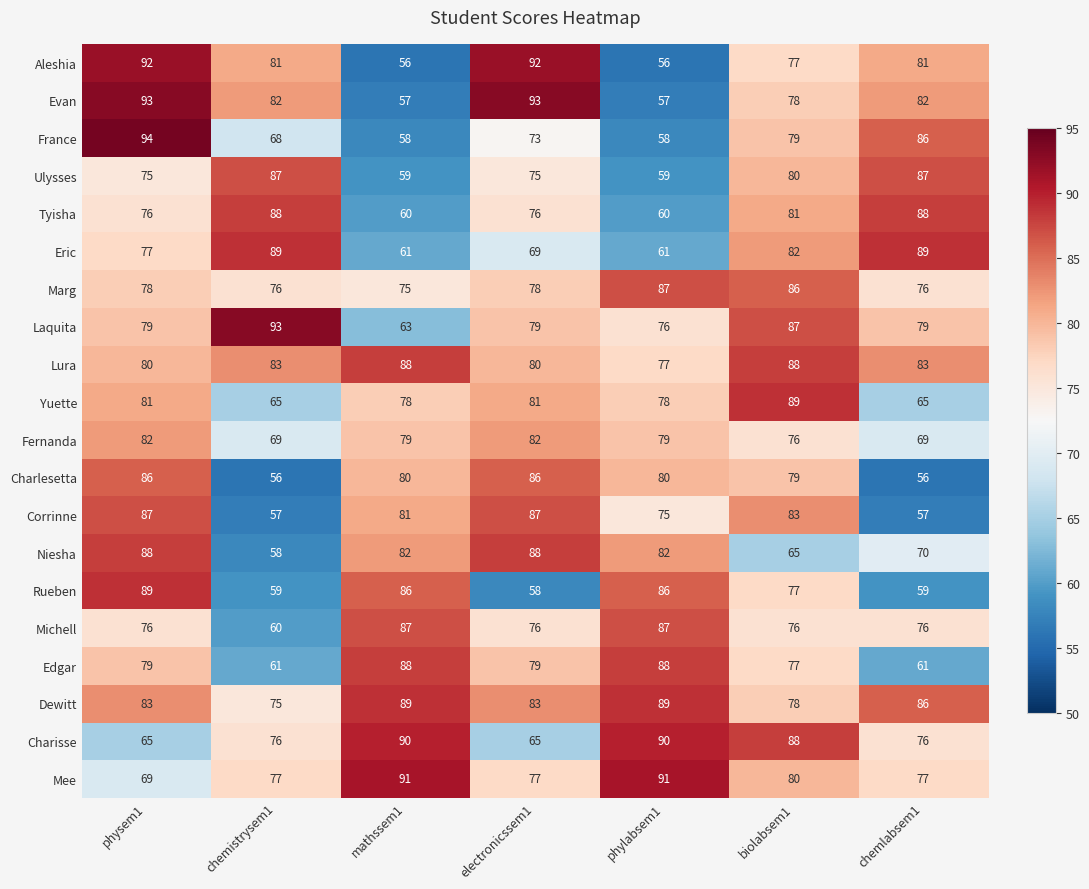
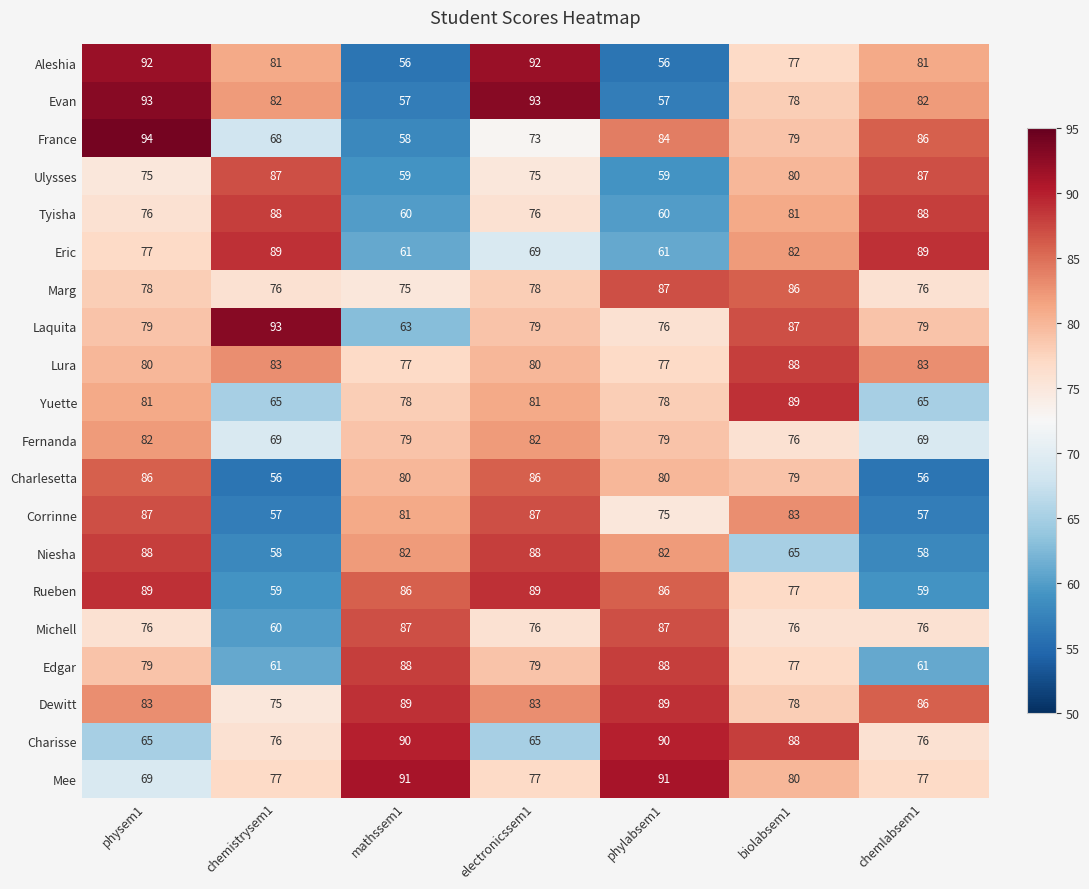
France, phylabsem1: 58 -> 84
Lura, mathssem1: 88 -> 77
Niesha, chemlabsem1: 70 -> 58
Rueben, electronicssem1: 58 -> 89
